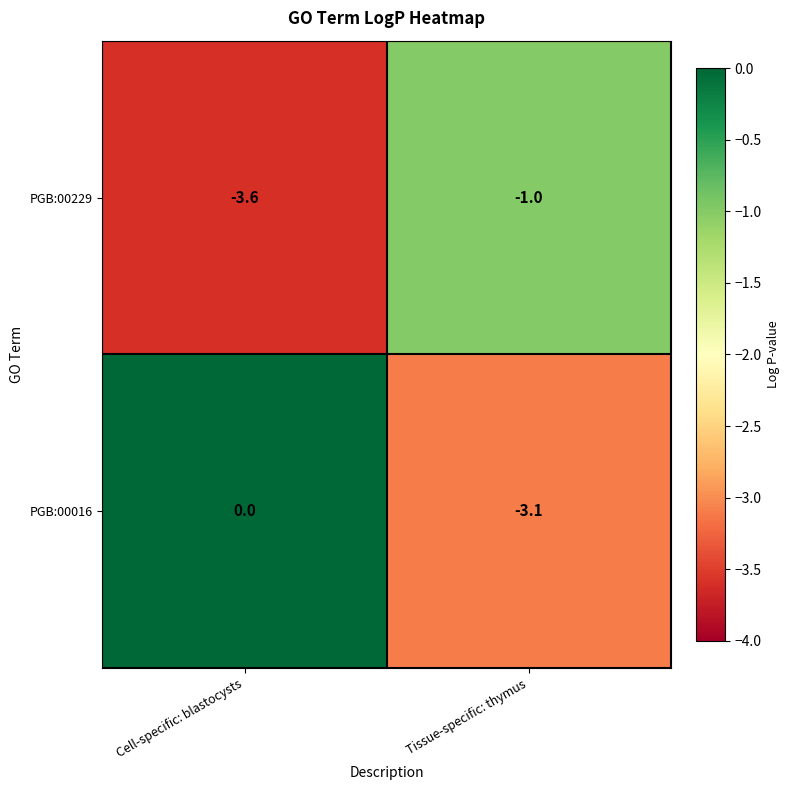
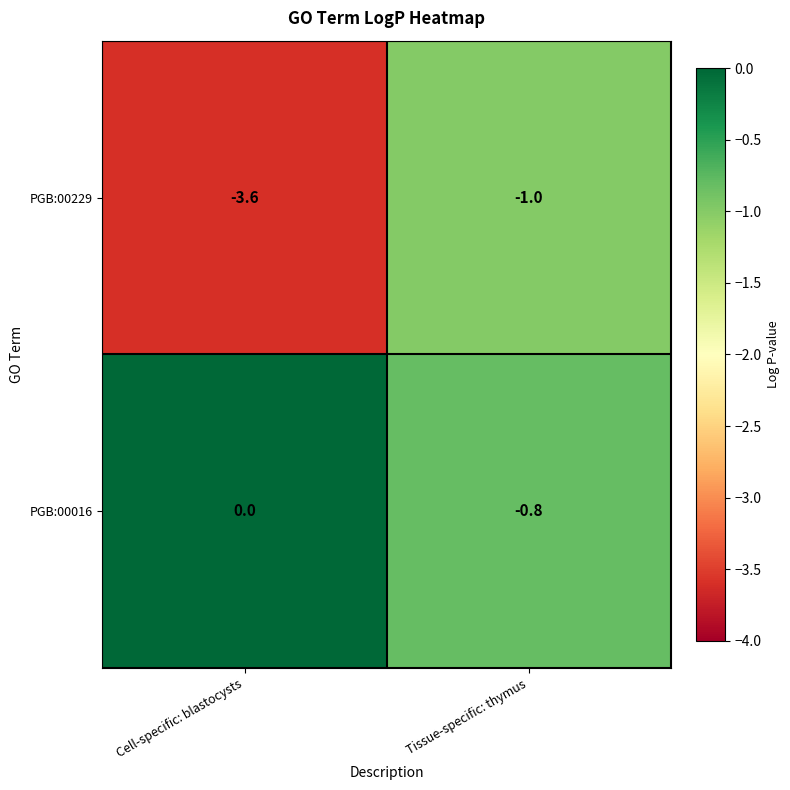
PGB:00016, Tissue-specific: thymus: -3.1 -> -0.8
